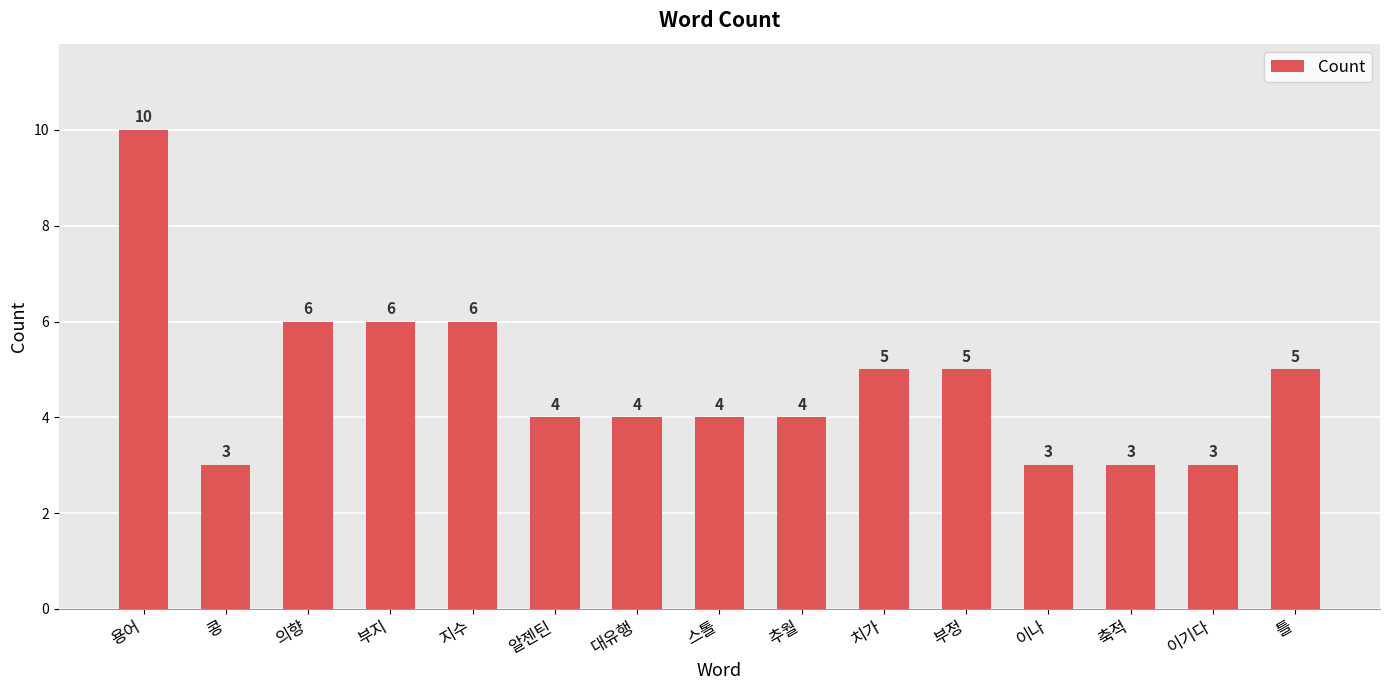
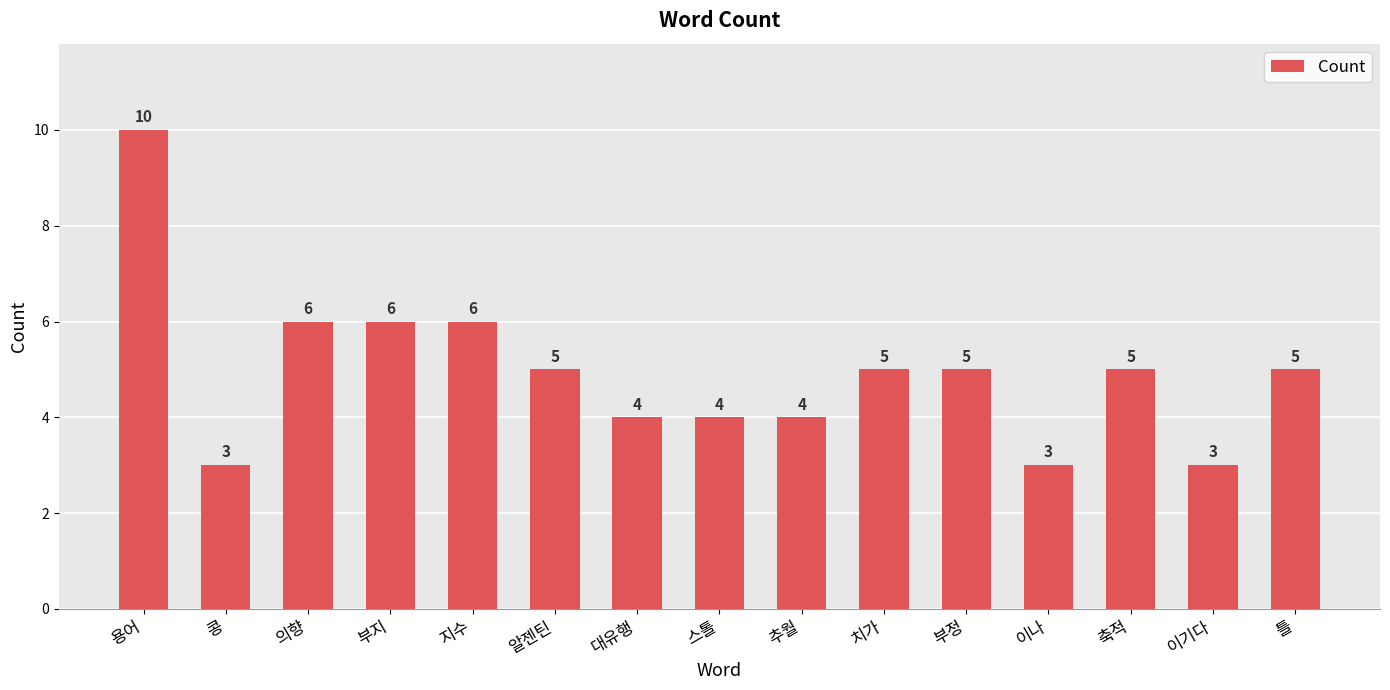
알젠틴: 4 -> 5
축적: 3 -> 5
